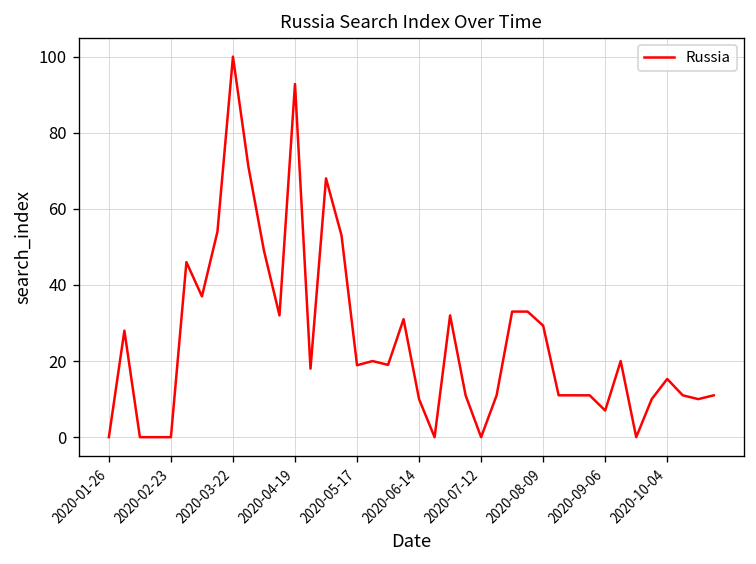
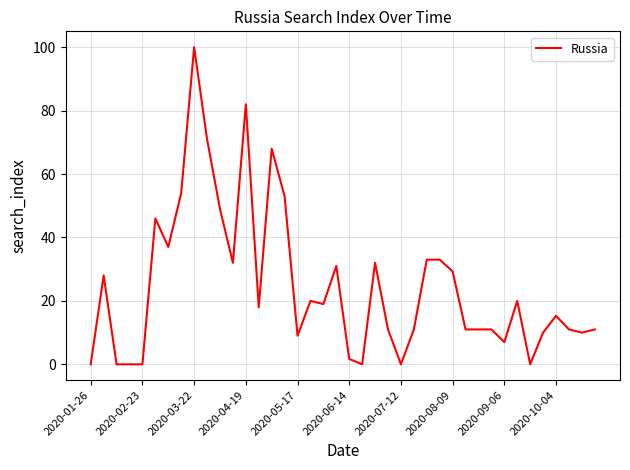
2020-04-19: 93 -> 82
2020-05-17: 19 -> 9
2020-06-14: 10 -> 2
